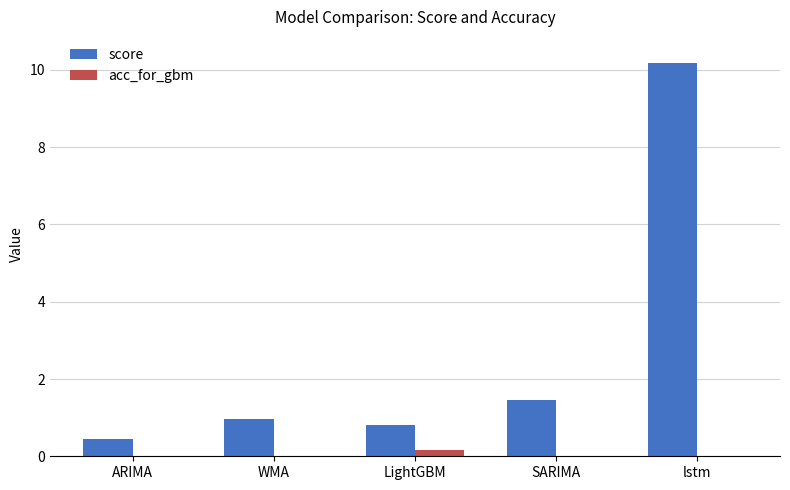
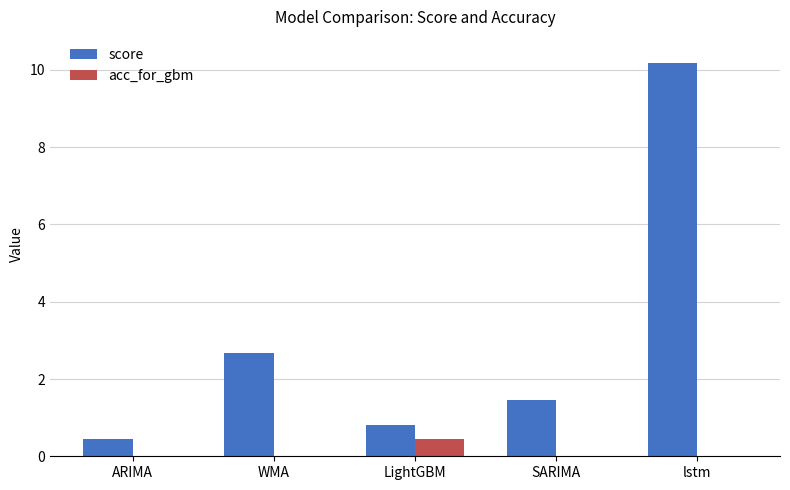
score, WMA: 1.0 -> 2.7
acc_for_gbm, LightGBM: 0.2 -> 0.5
